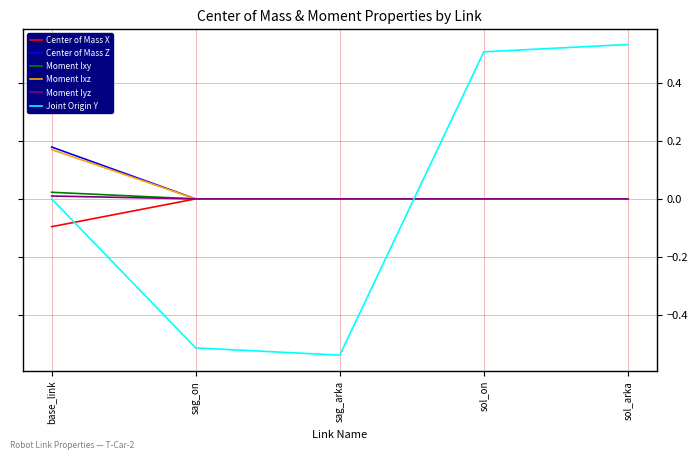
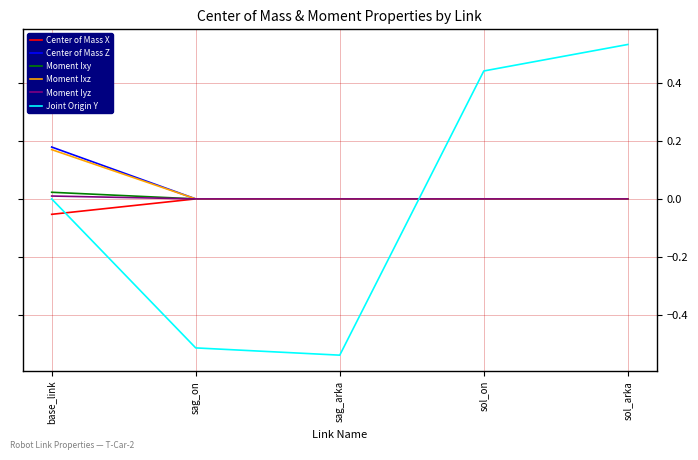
Center of Mass X, base_link: -0.10 -> -0.05
Joint Origin Y, sol_on: 0.51 -> 0.44
